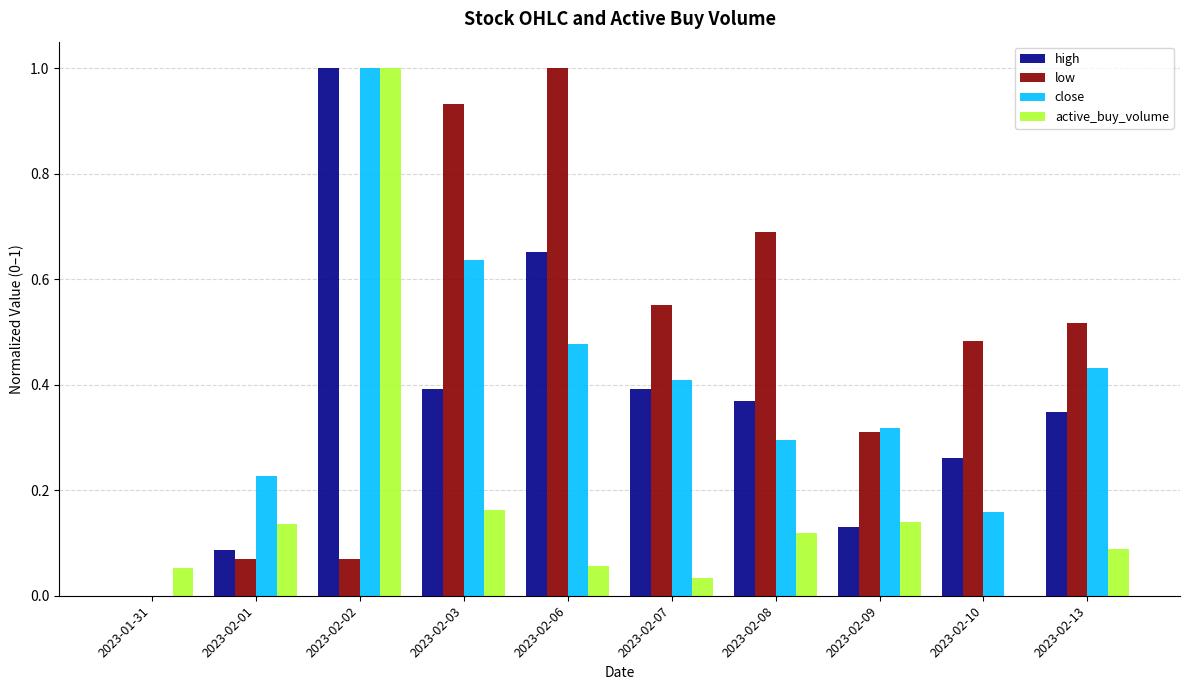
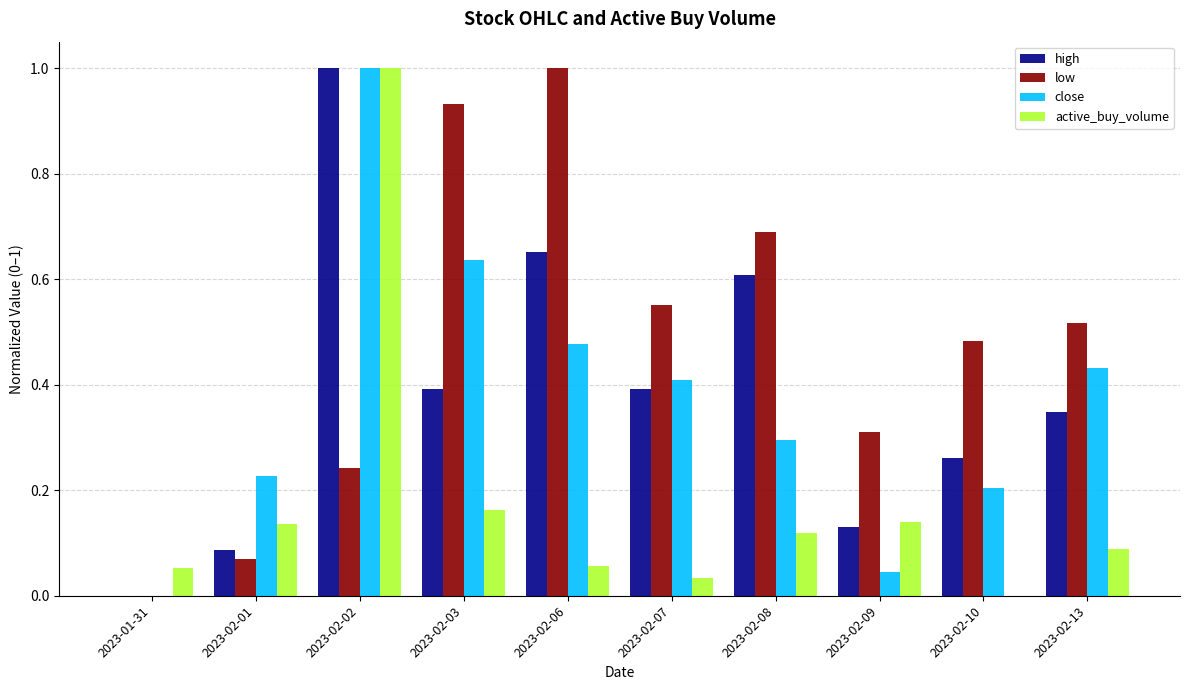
low, 2023-02-02: 0.07 -> 0.24
high, 2023-02-08: 0.37 -> 0.61
close, 2023-02-09: 0.32 -> 0.05
close, 2023-02-10: 0.16 -> 0.20
